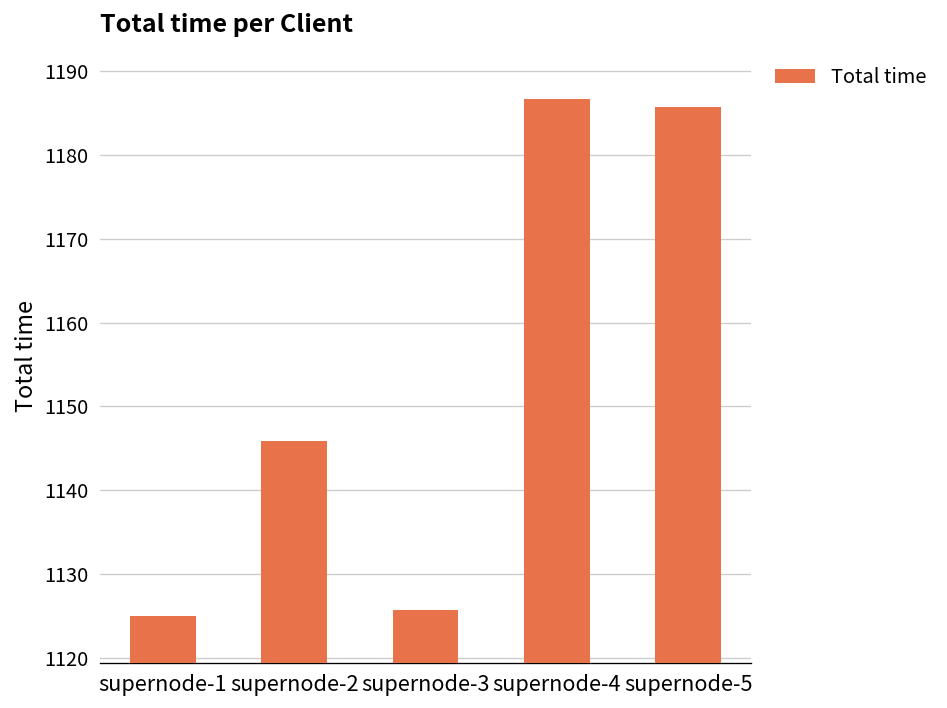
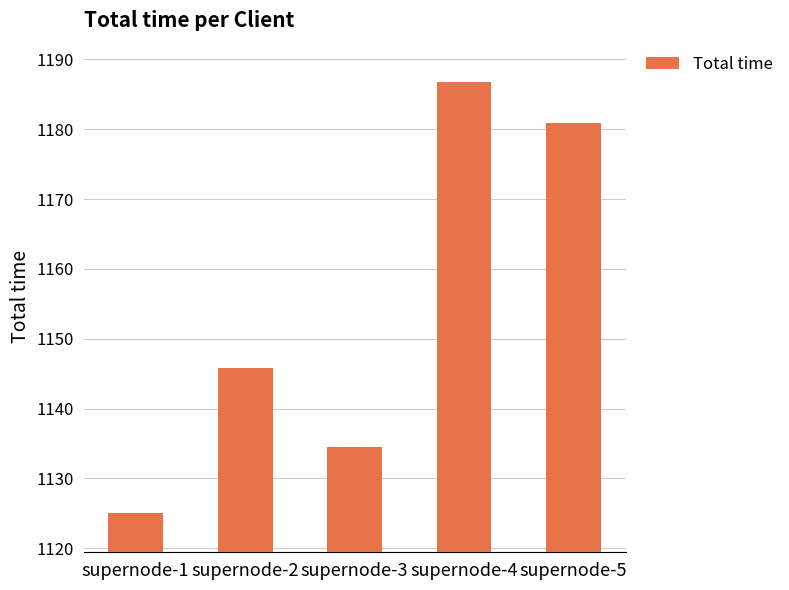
supernode-3: 1126 -> 1134
supernode-5: 1186 -> 1181
